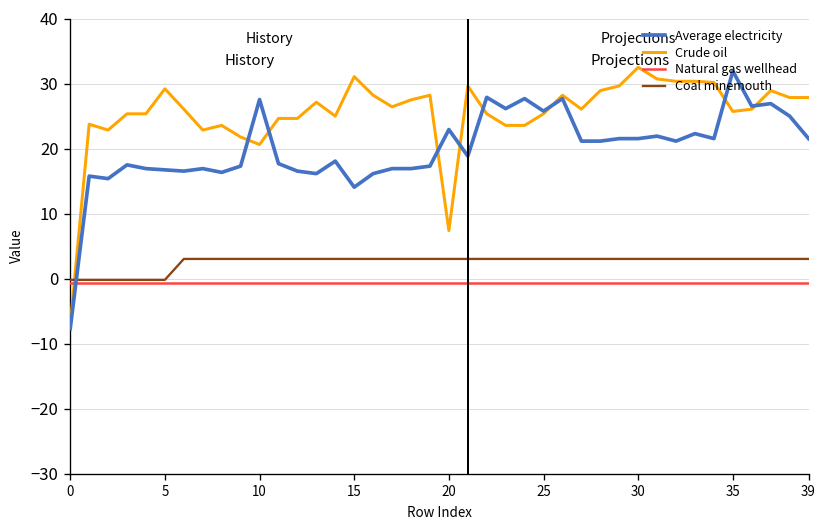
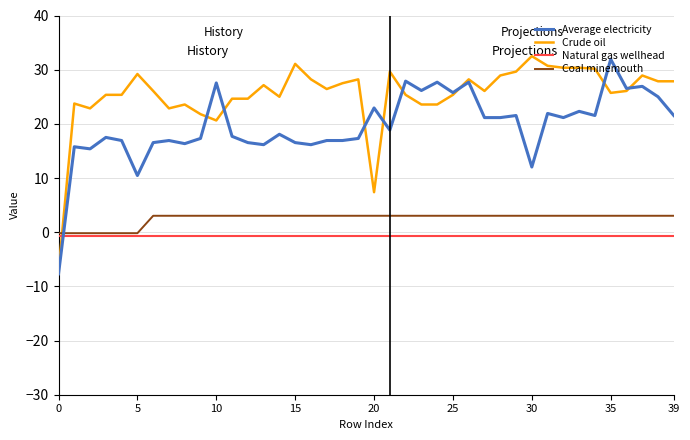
Average electricity, 5: 17 -> 10
Average electricity, 15: 14 -> 17
Average electricity, 30: 22 -> 12
